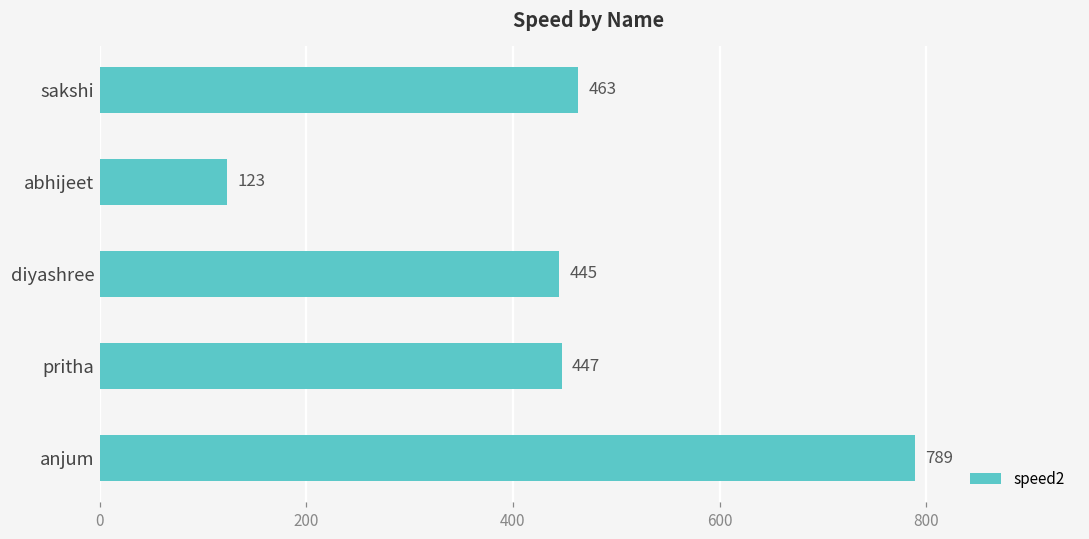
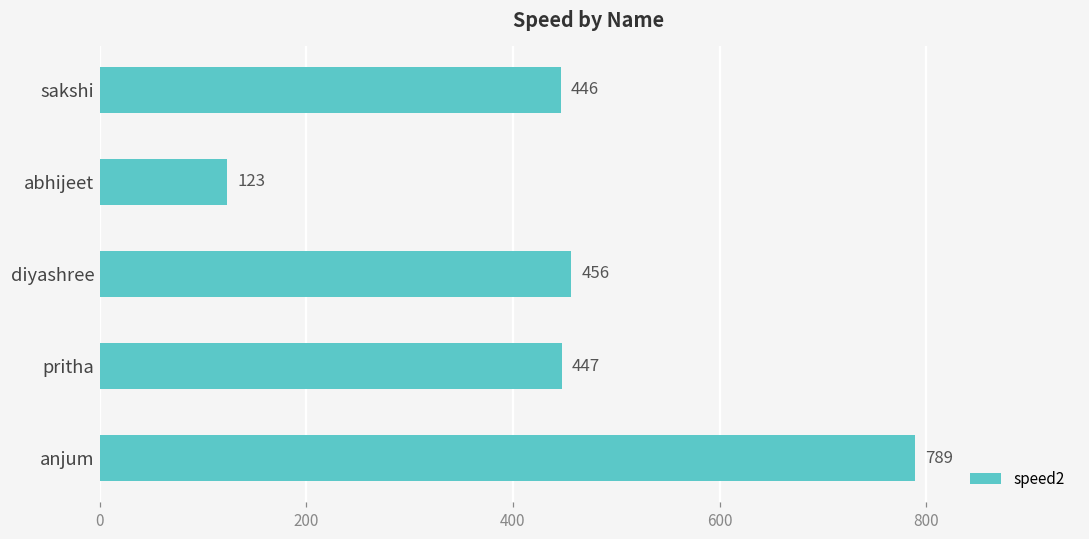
sakshi: 463 -> 446
diyashree: 445 -> 456
